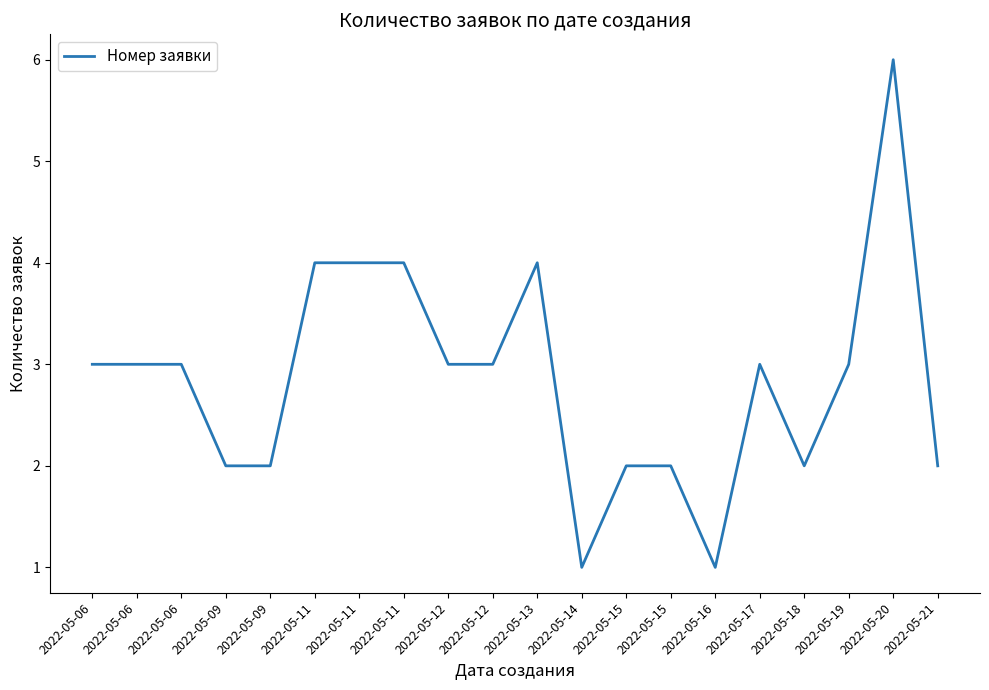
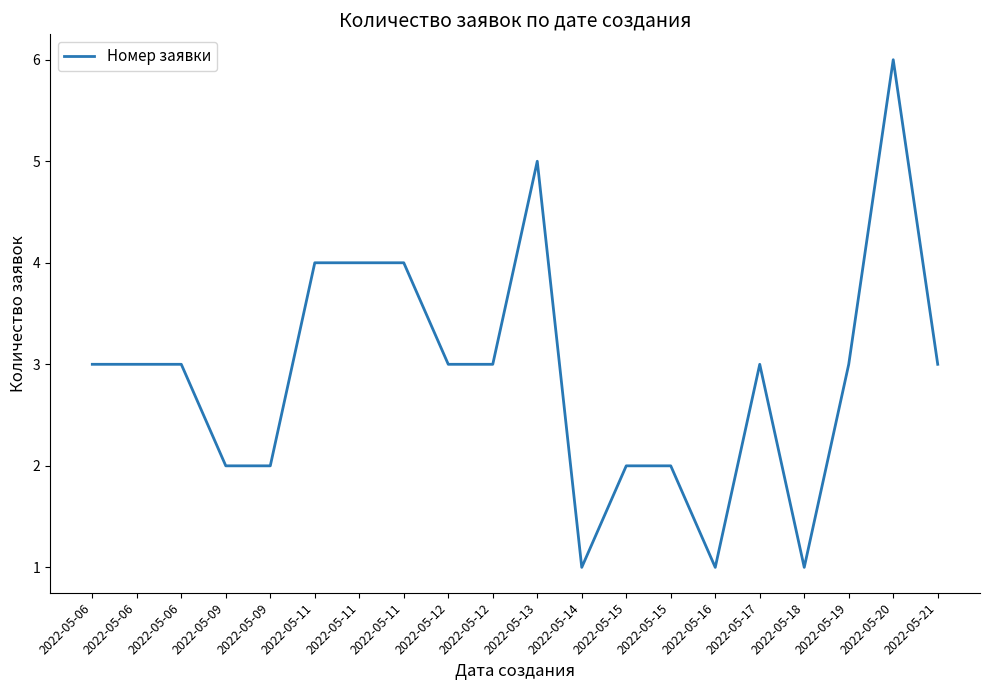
2022-05-13: 4 -> 5
2022-05-18: 2 -> 1
2022-05-21: 2 -> 3
